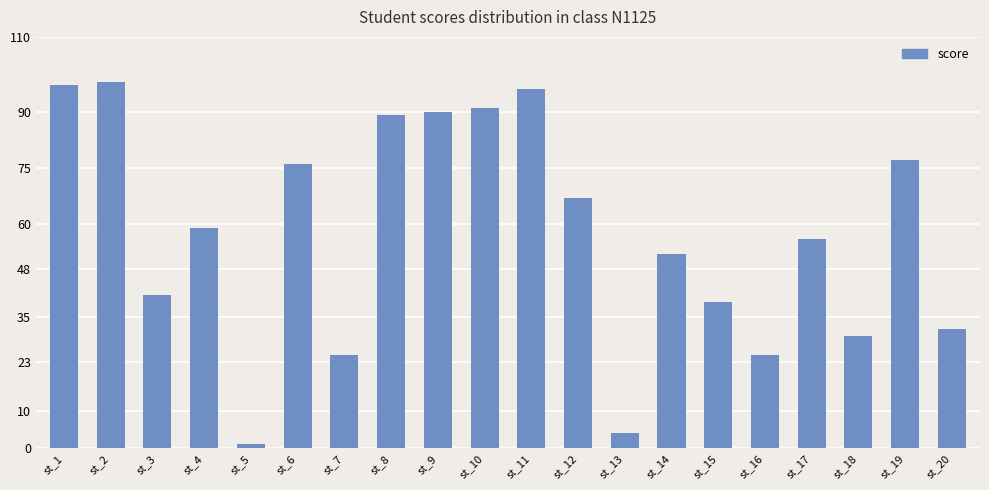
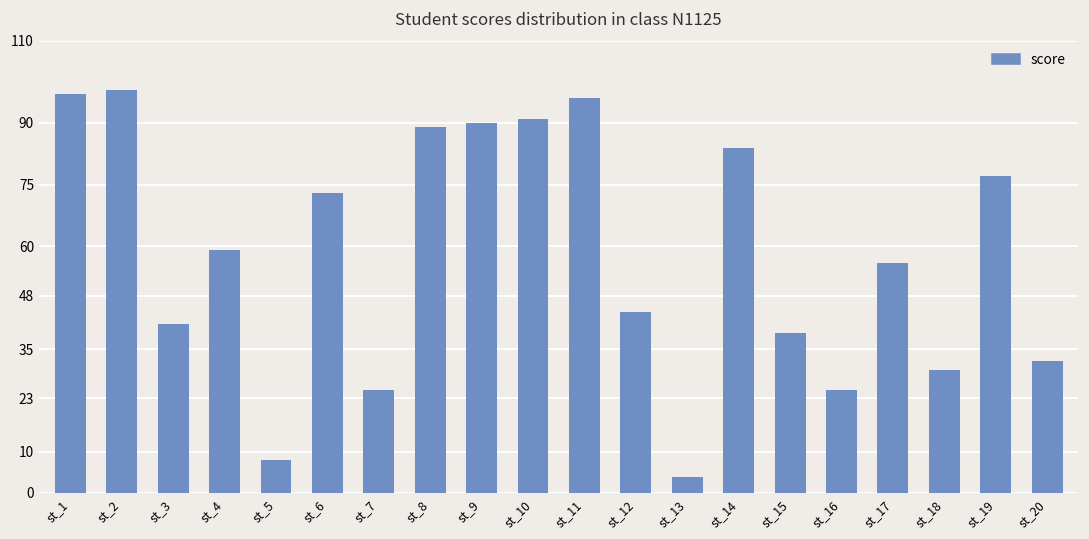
st_5: 1 -> 8
st_6: 76 -> 73
st_12: 67 -> 44
st_14: 52 -> 84
